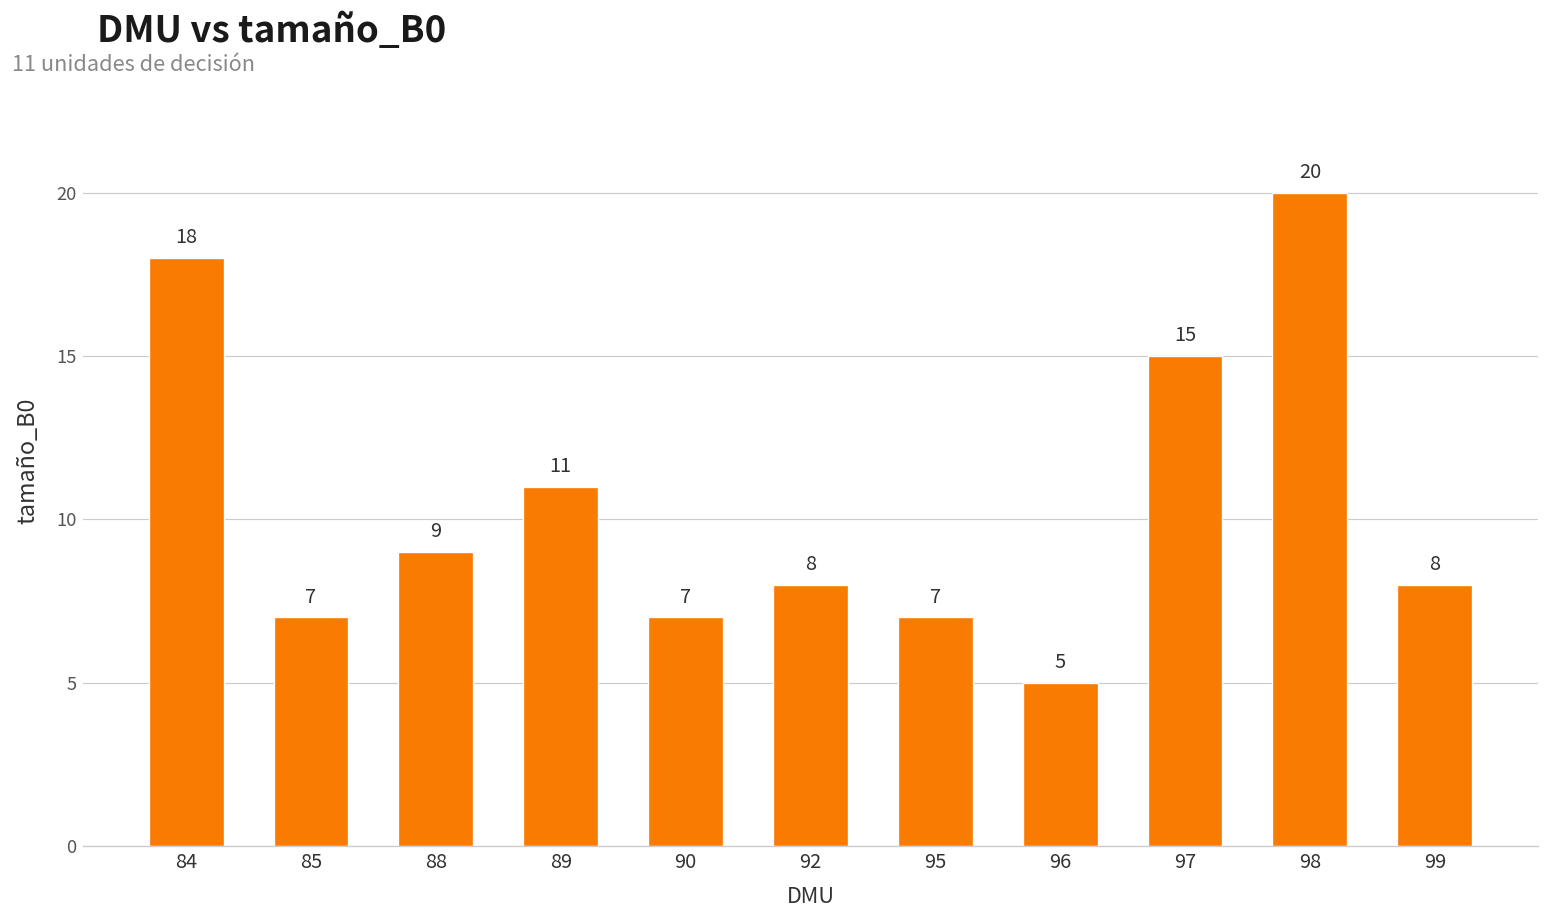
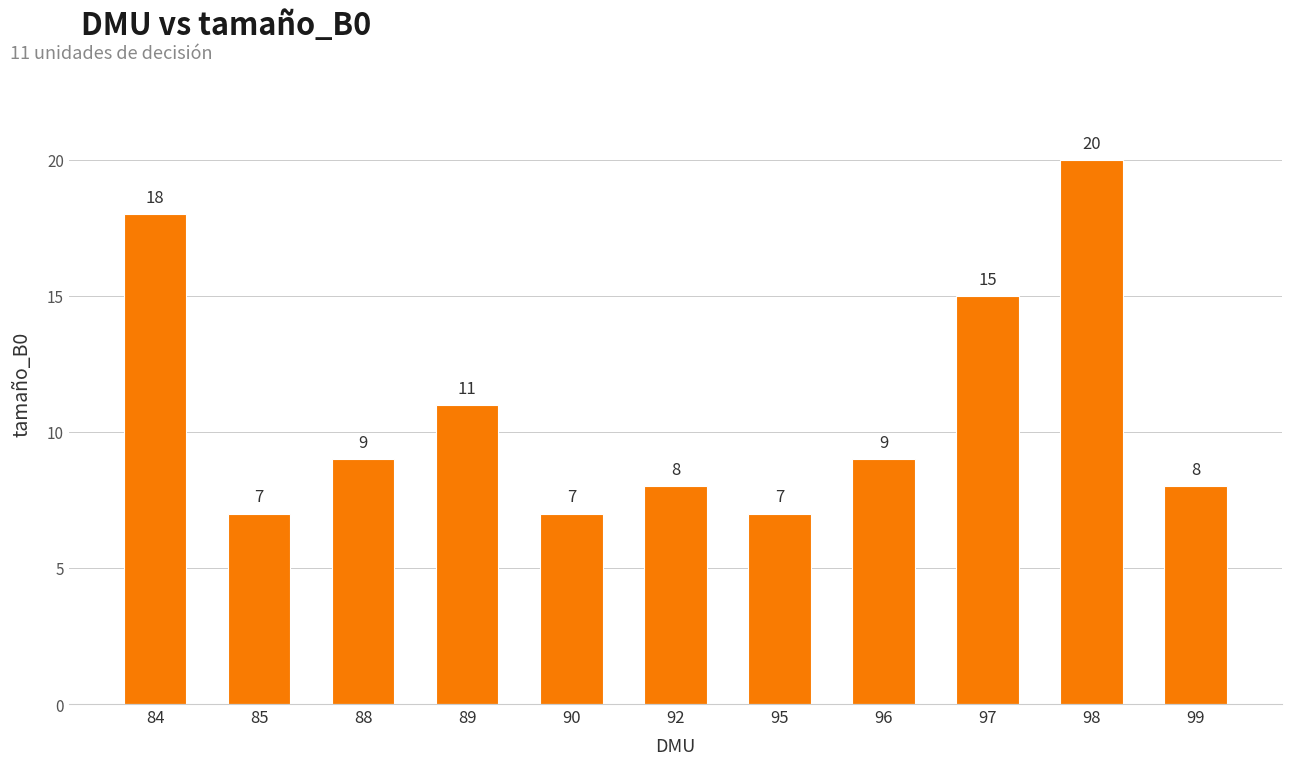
96: 5 -> 9
